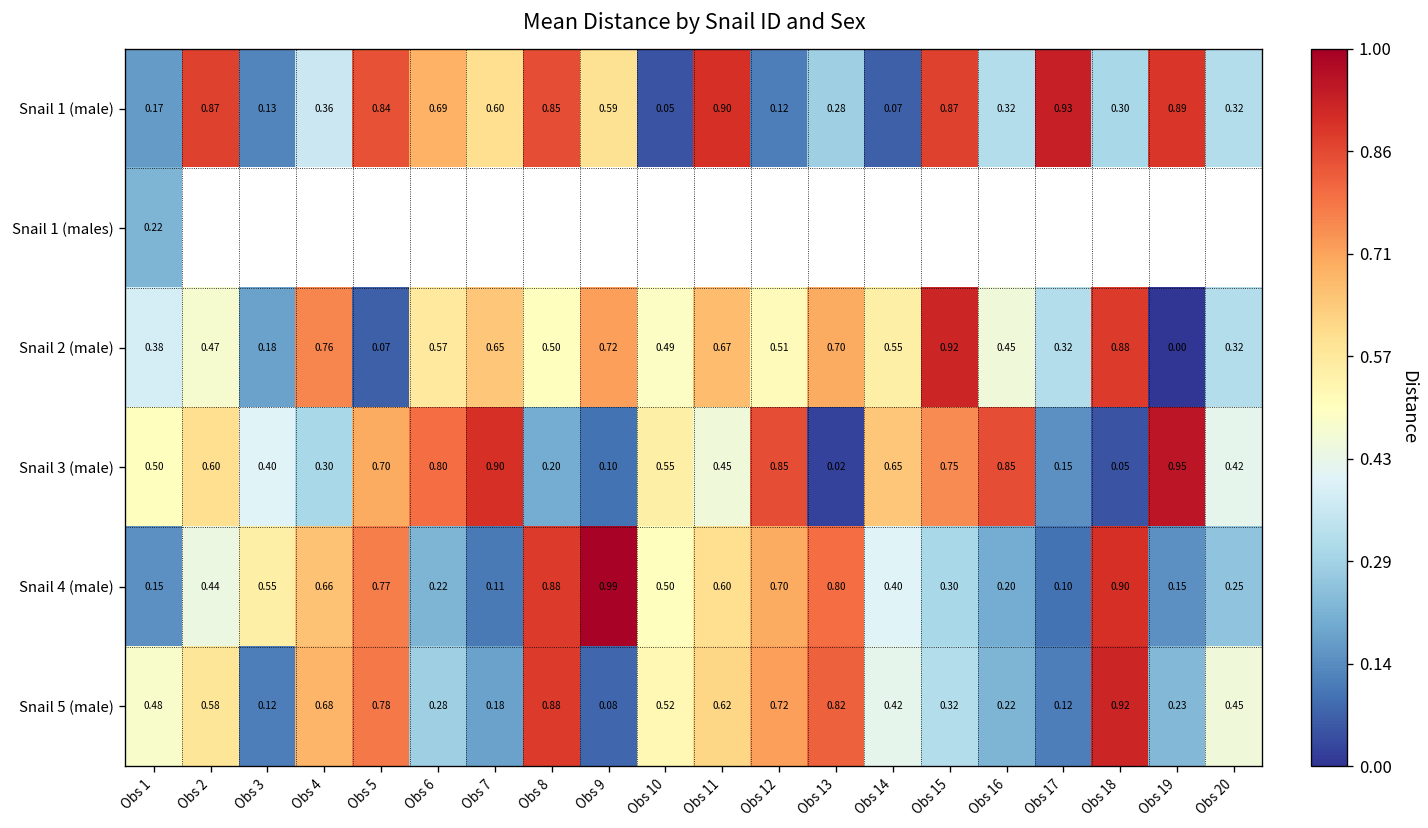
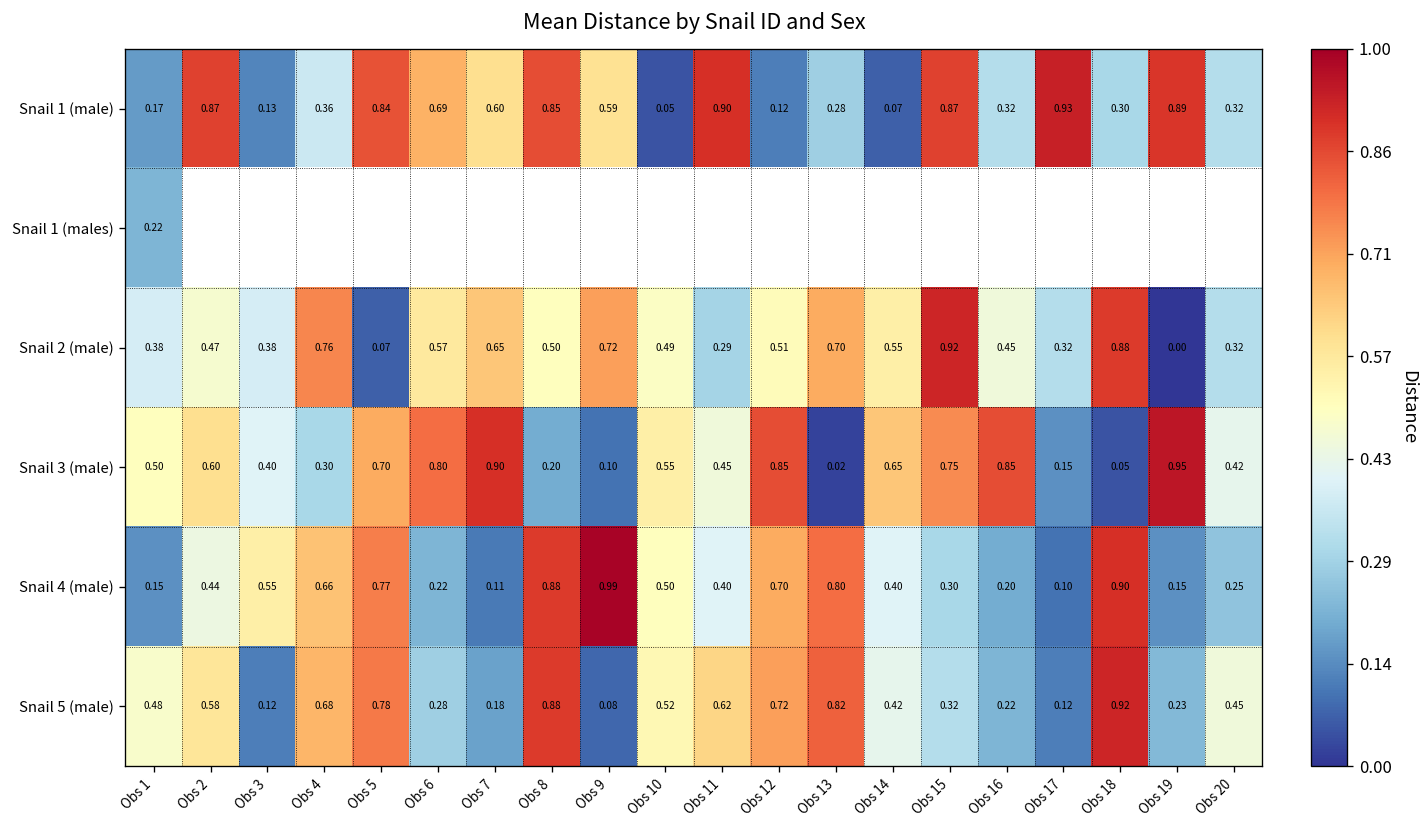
Snail 2 (male), Obs 3: 0.18 -> 0.38
Snail 2 (male), Obs 11: 0.67 -> 0.29
Snail 4 (male), Obs 11: 0.60 -> 0.40
